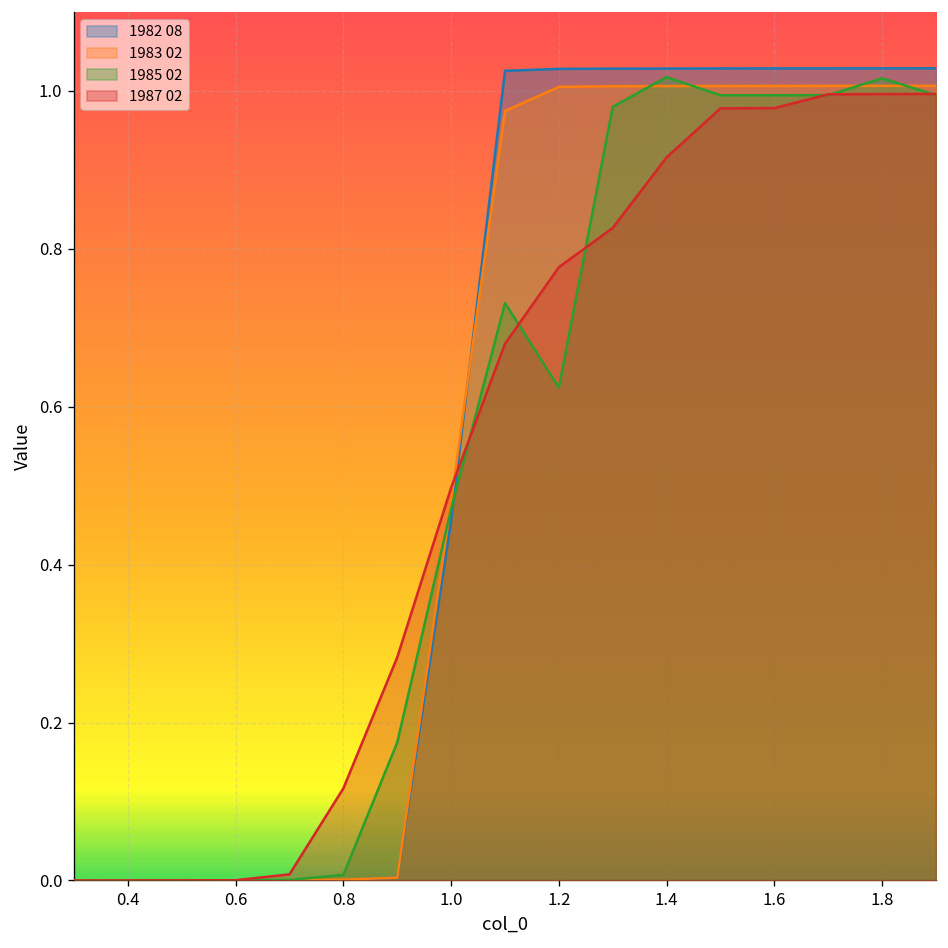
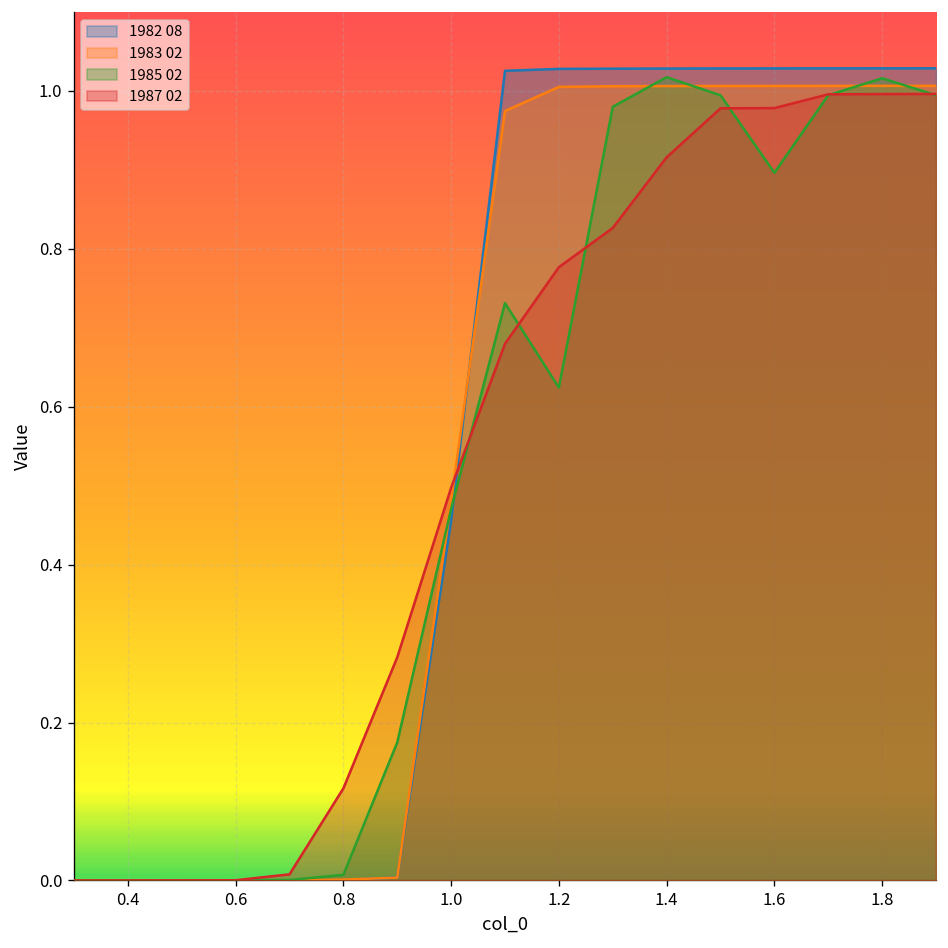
1985 02, 1.6: 0.99 -> 0.90
